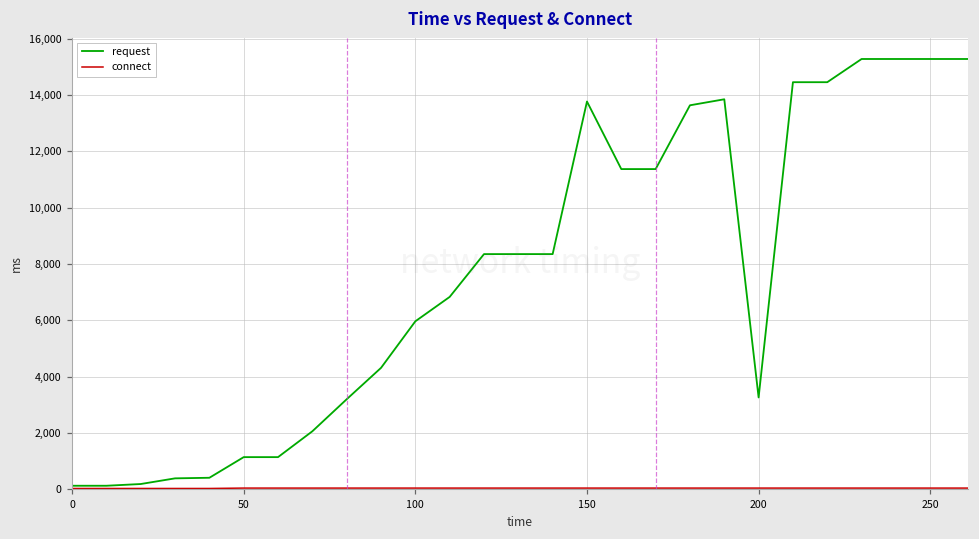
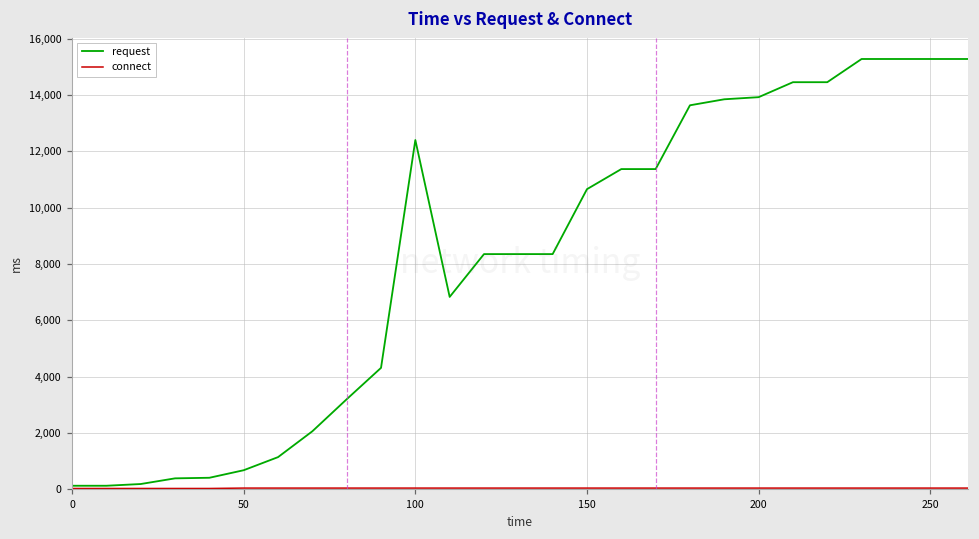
request, 50: 1,100 -> 700
request, 100: 6,000 -> 12,400
request, 150: 13,800 -> 10,700
request, 200: 3,300 -> 13,900
